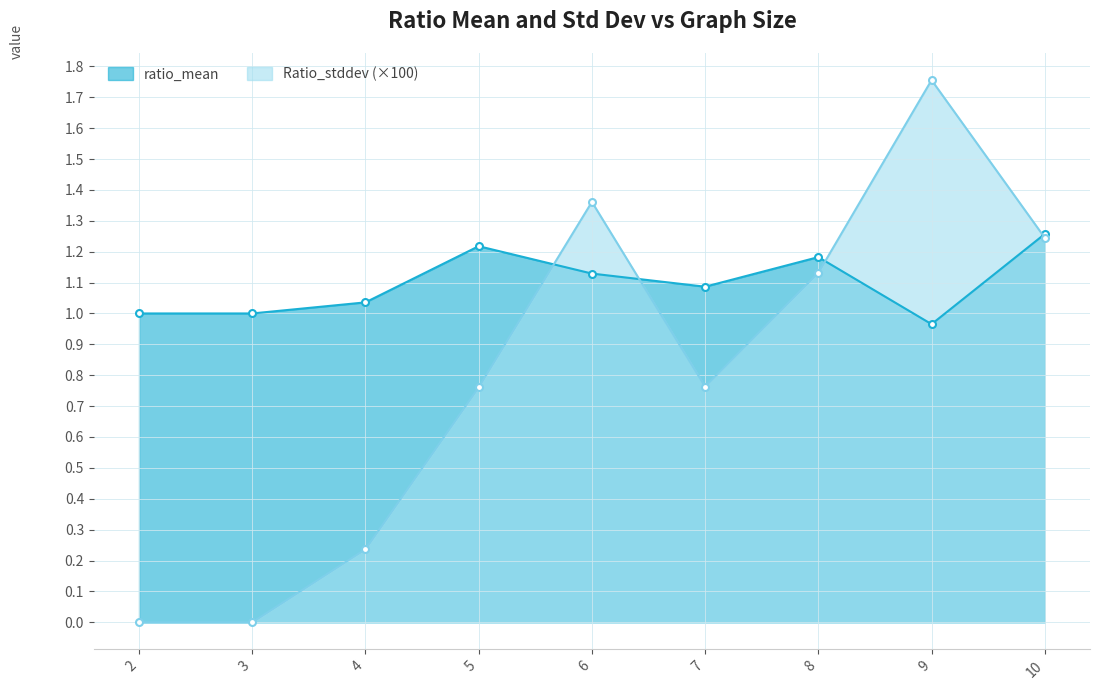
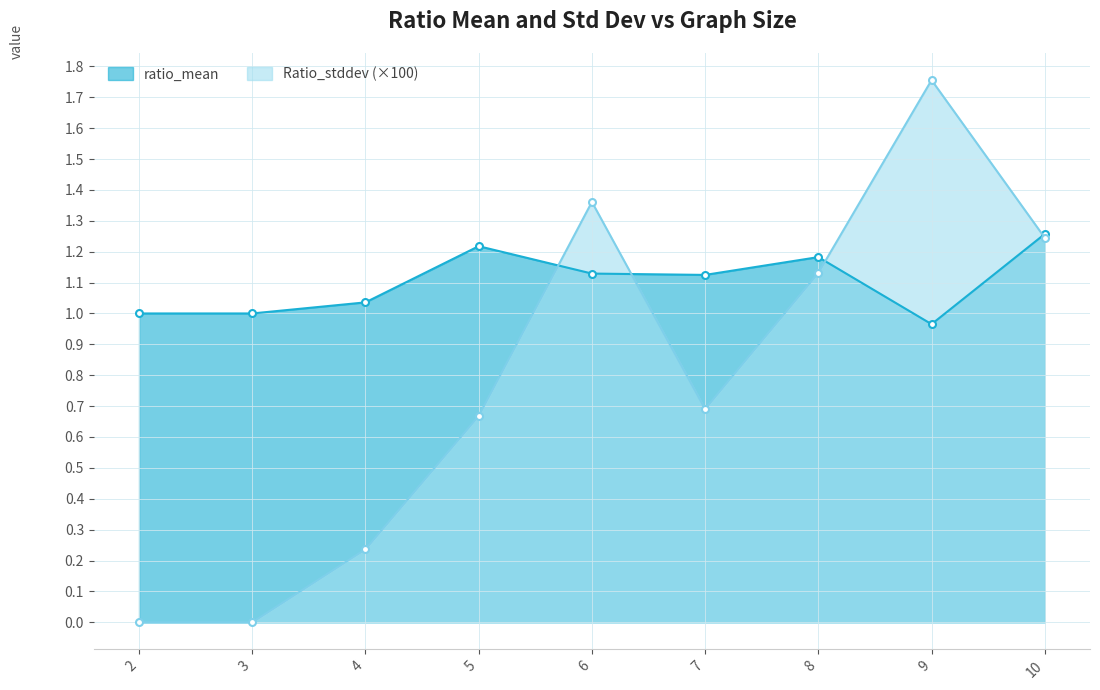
Ratio_stddev (×100), 5: 0.76 -> 0.67
ratio_mean, 7: 1.09 -> 1.12
Ratio_stddev (×100), 7: 0.76 -> 0.69
